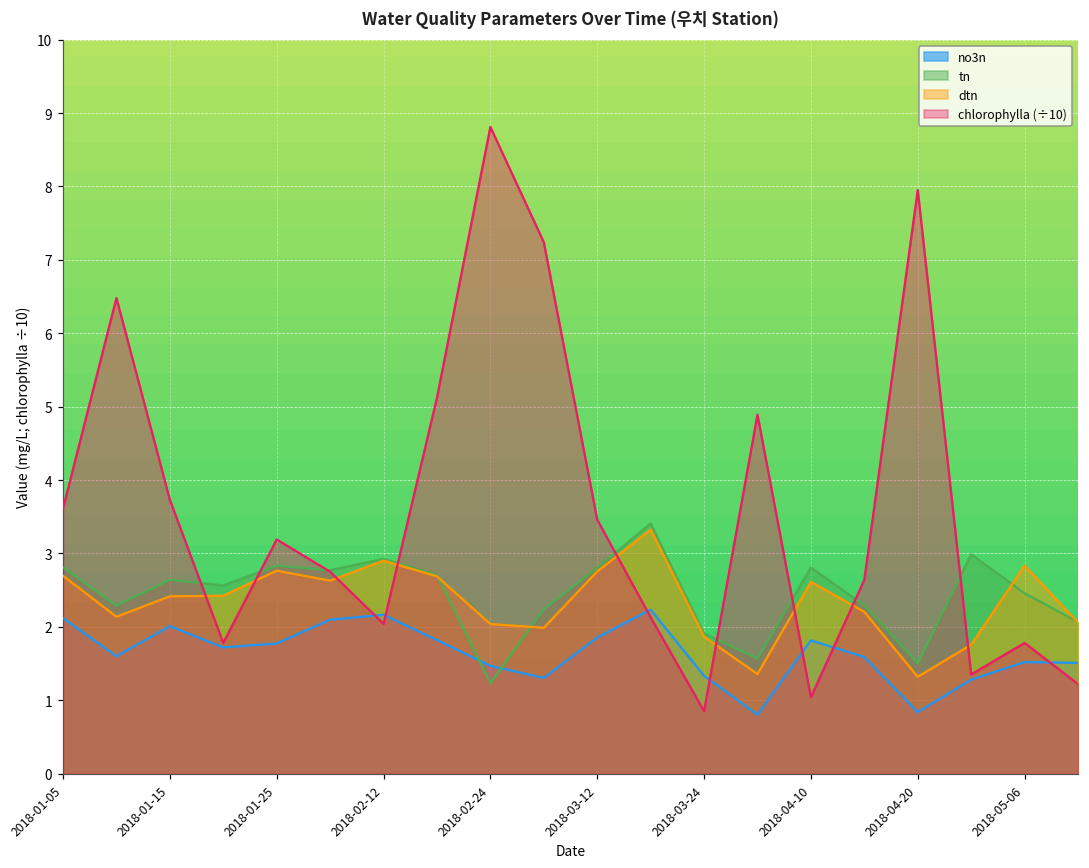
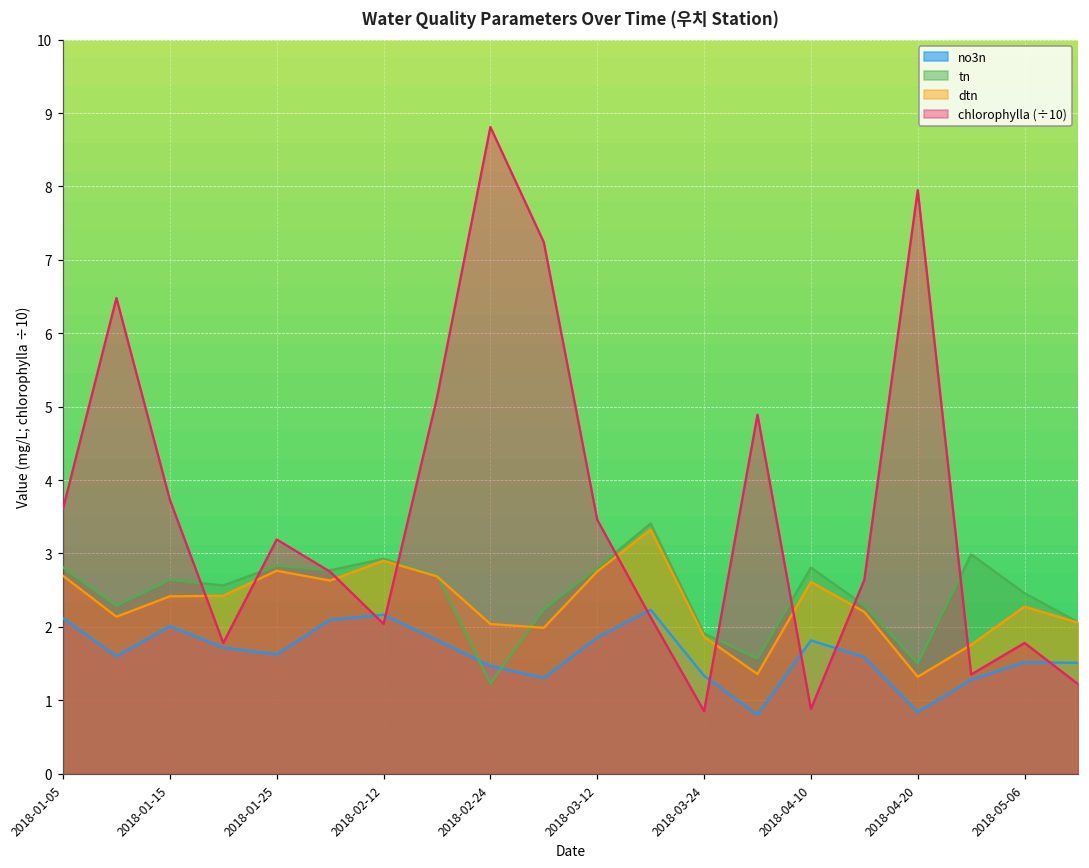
no3n, 2018-01-25: 1.8 -> 1.6
chlorophylla (÷10), 2018-04-10: 1.0 -> 0.9
dtn, 2018-05-06: 2.8 -> 2.3
